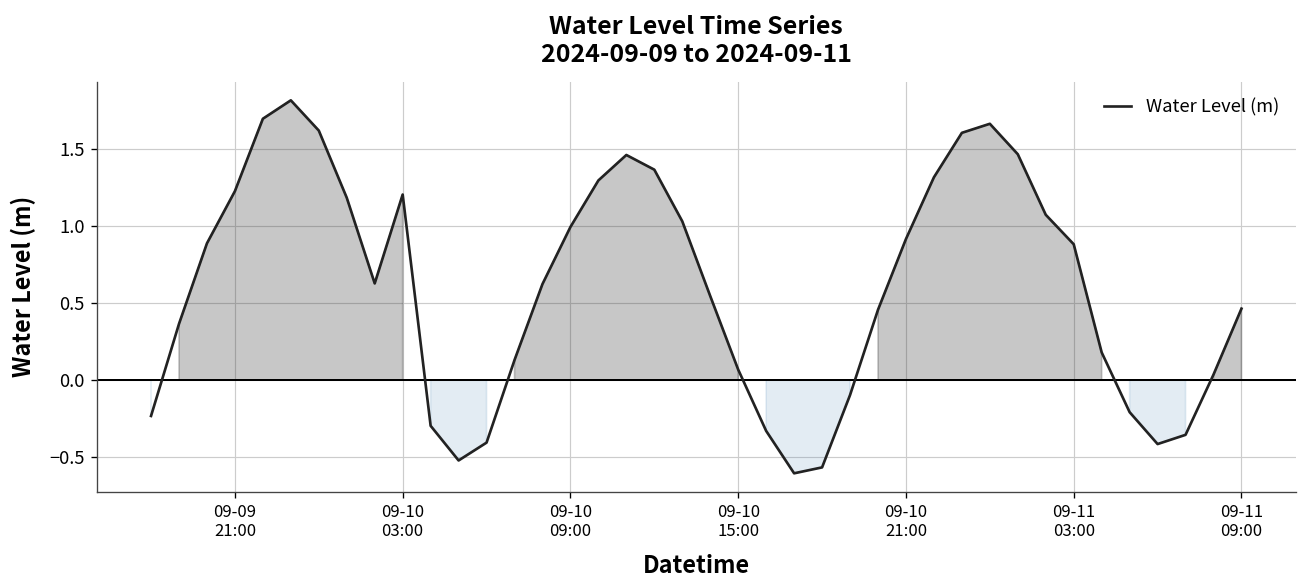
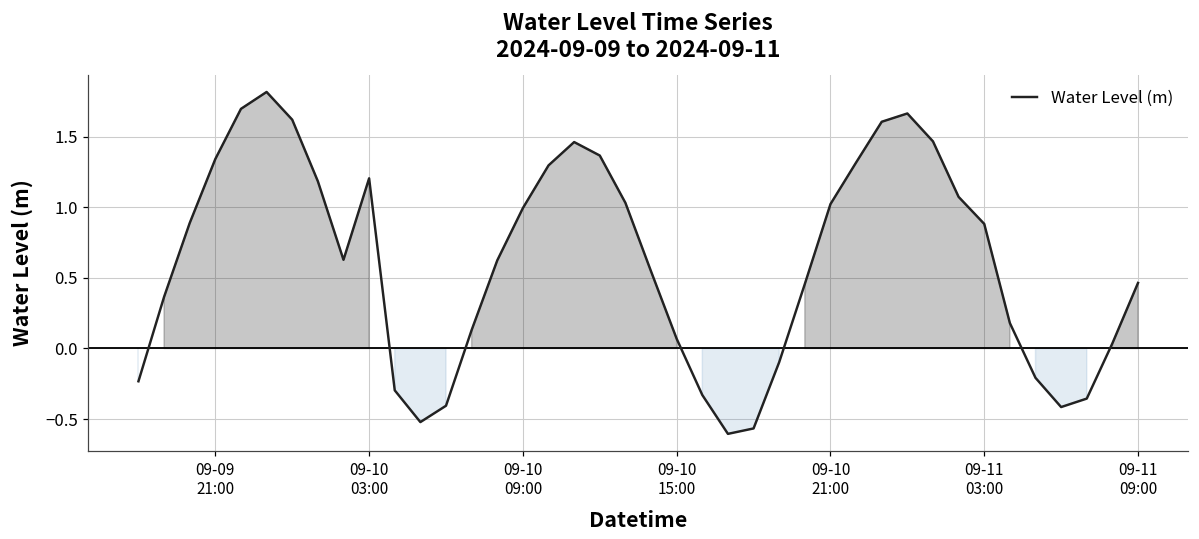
09-09 21:00: 1.23 -> 1.34
09-10 21:00: 0.92 -> 1.02
